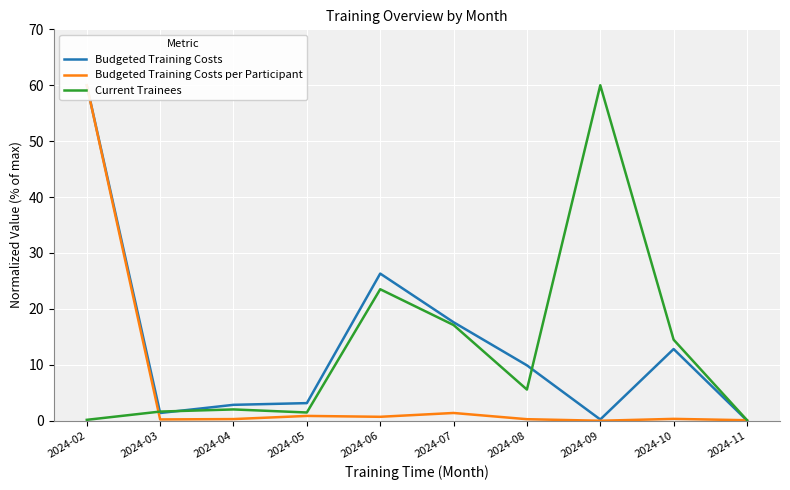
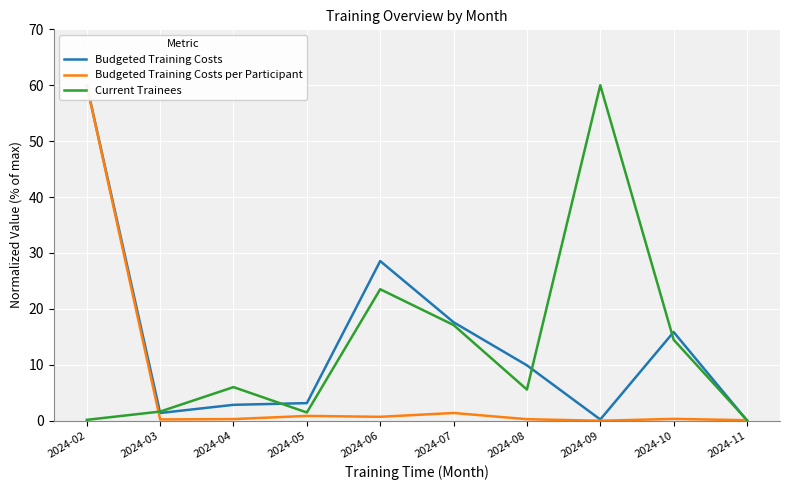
Current Trainees, 2024-04: 2 -> 6
Budgeted Training Costs, 2024-06: 26 -> 29
Budgeted Training Costs, 2024-10: 13 -> 16
